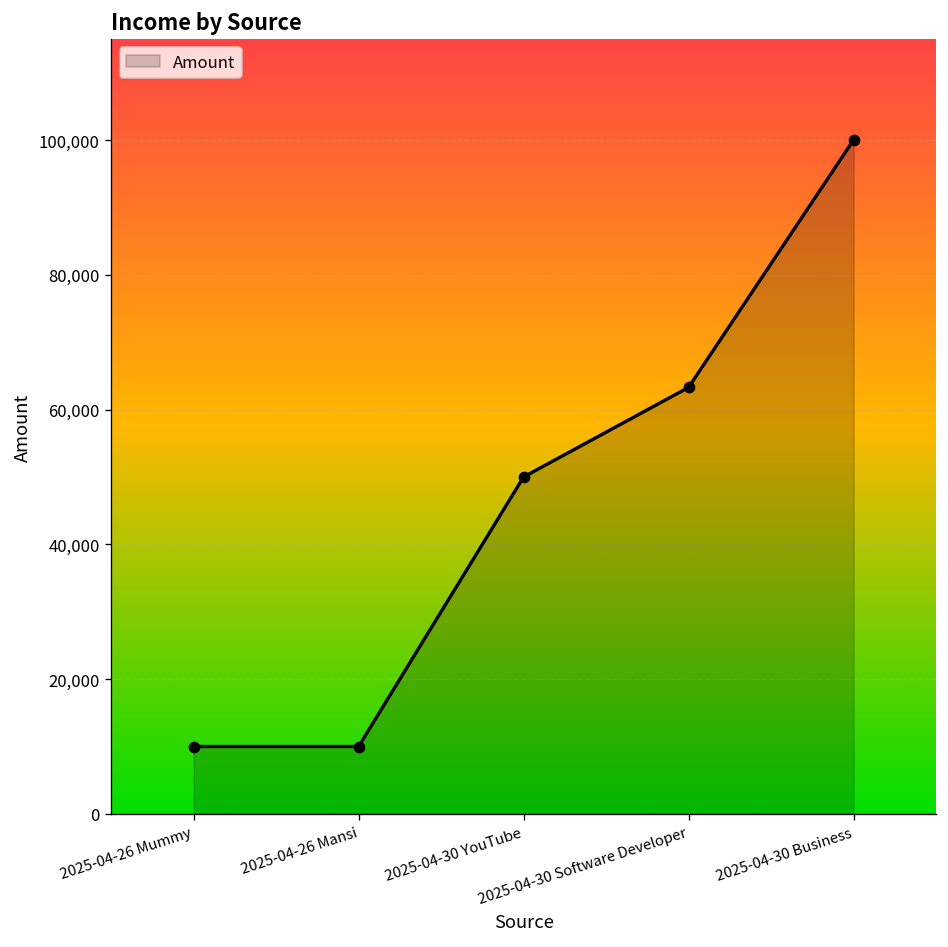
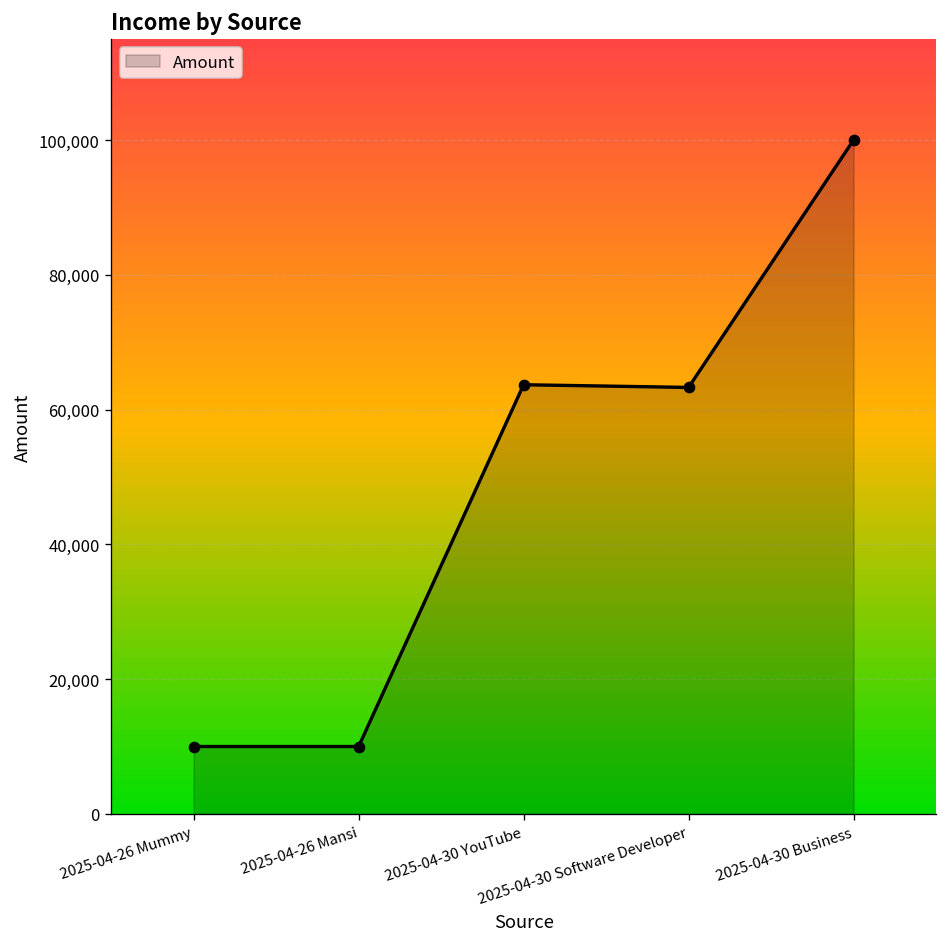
2025-04-30 YouTube: 50,000 -> 64,000
